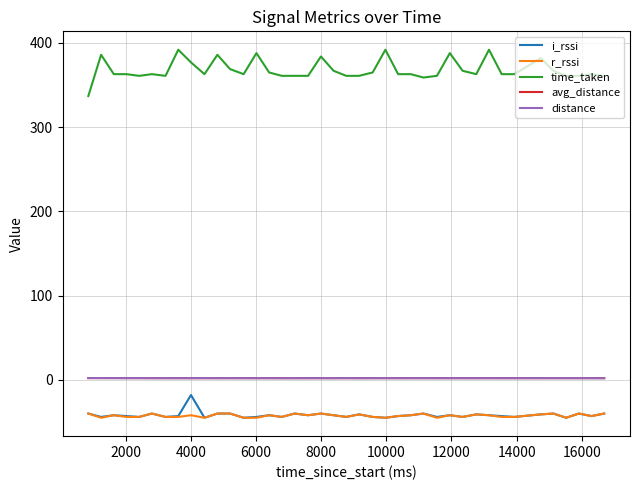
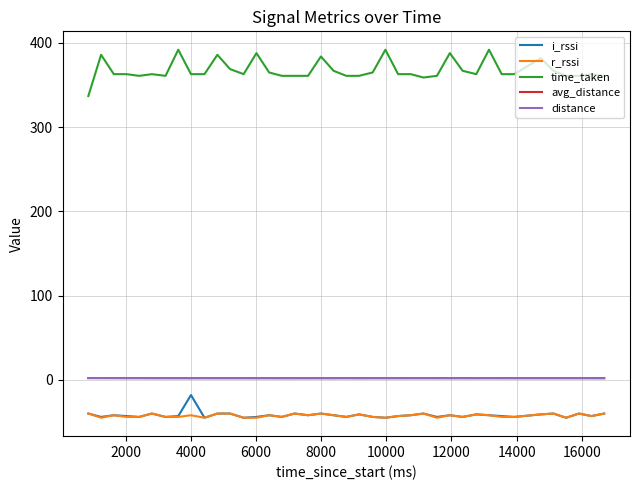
time_taken, 4000: 380 -> 360
